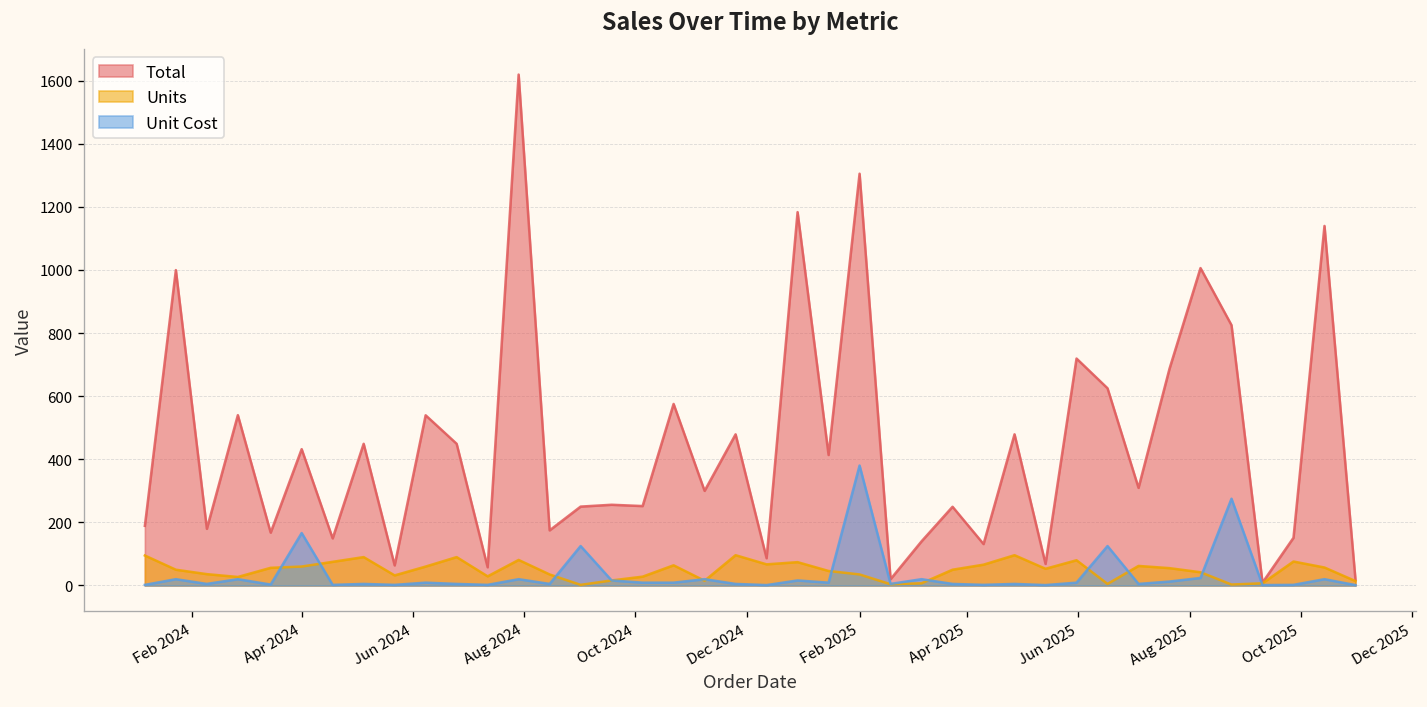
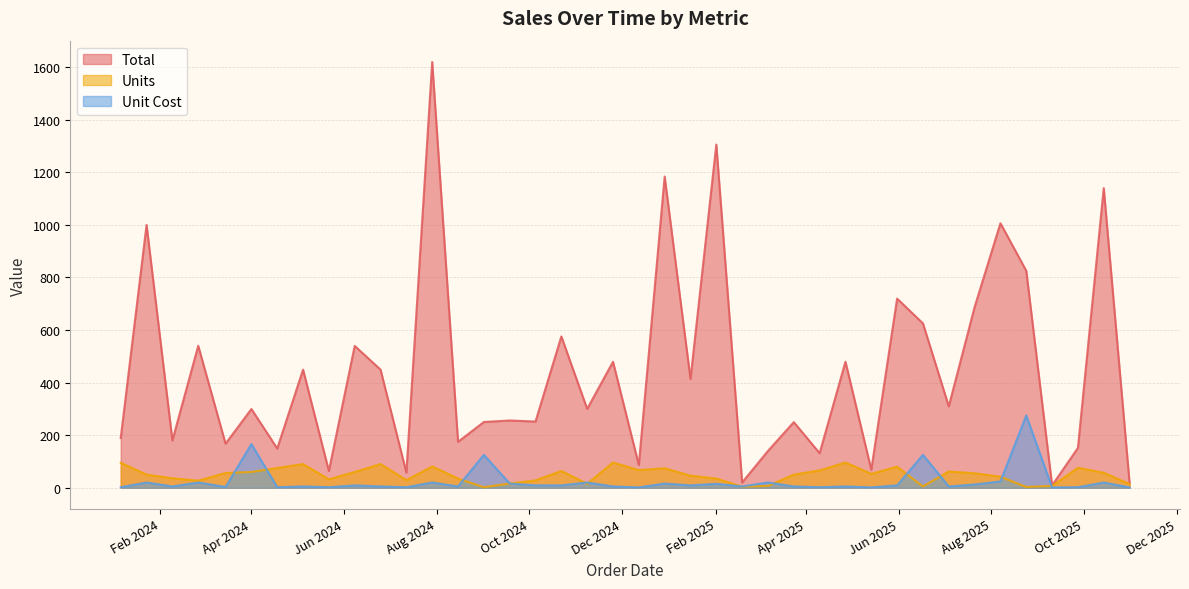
Total, Apr 2024: 430 -> 300
Unit Cost, Feb 2025: 380 -> 20
